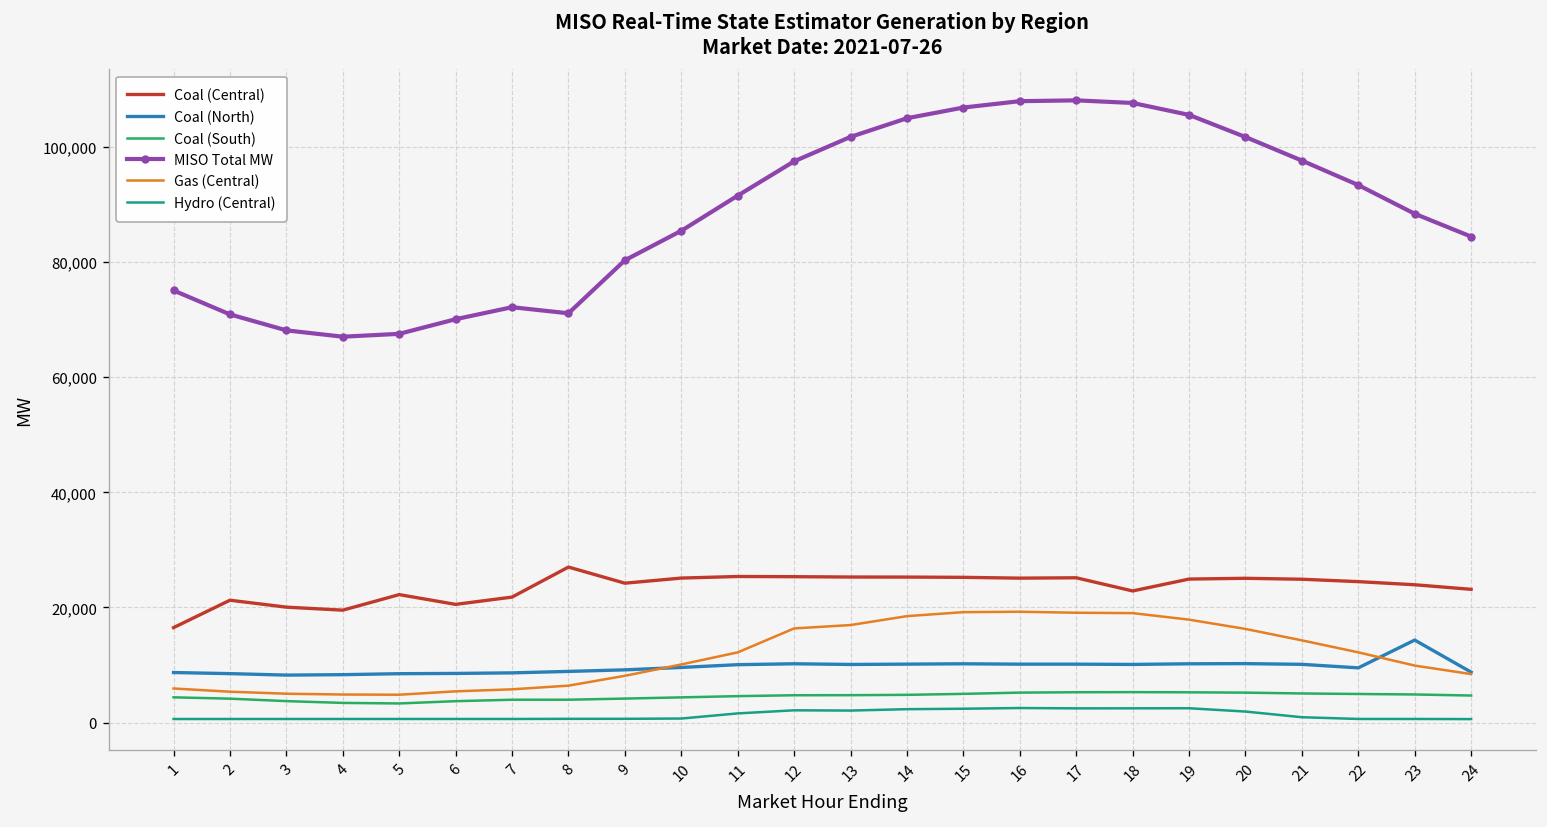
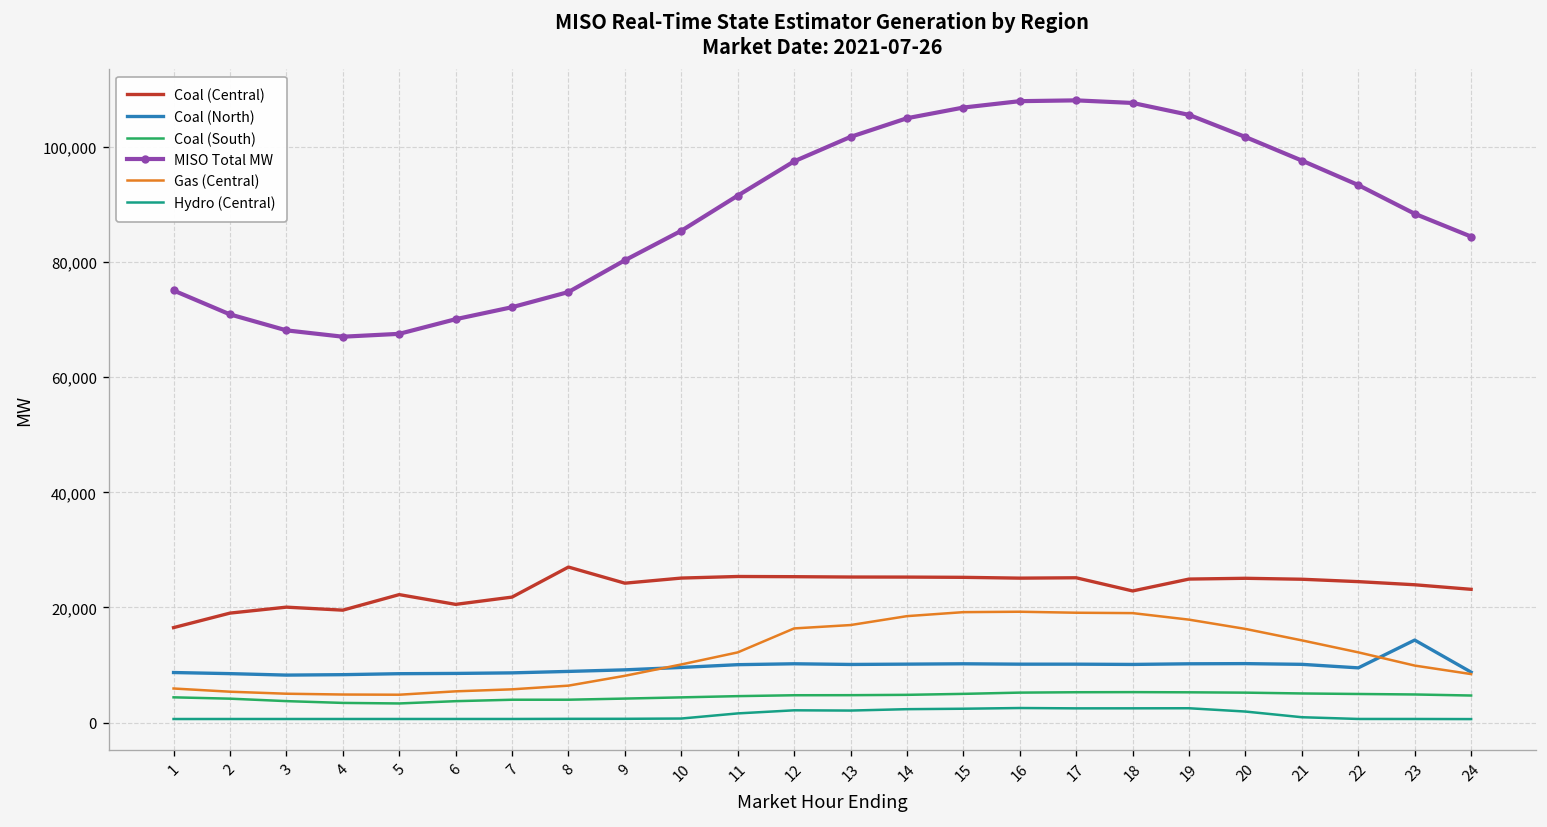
Coal (Central), 2: 21,000 -> 19,000
MISO Total MW, 8: 71,000 -> 75,000
